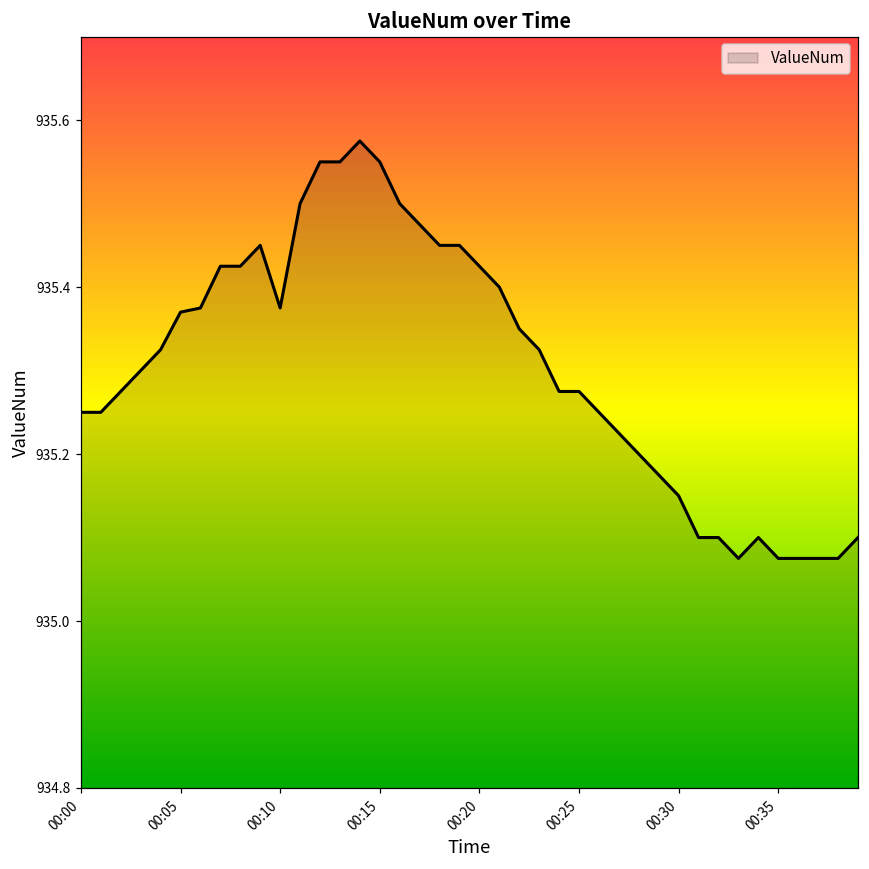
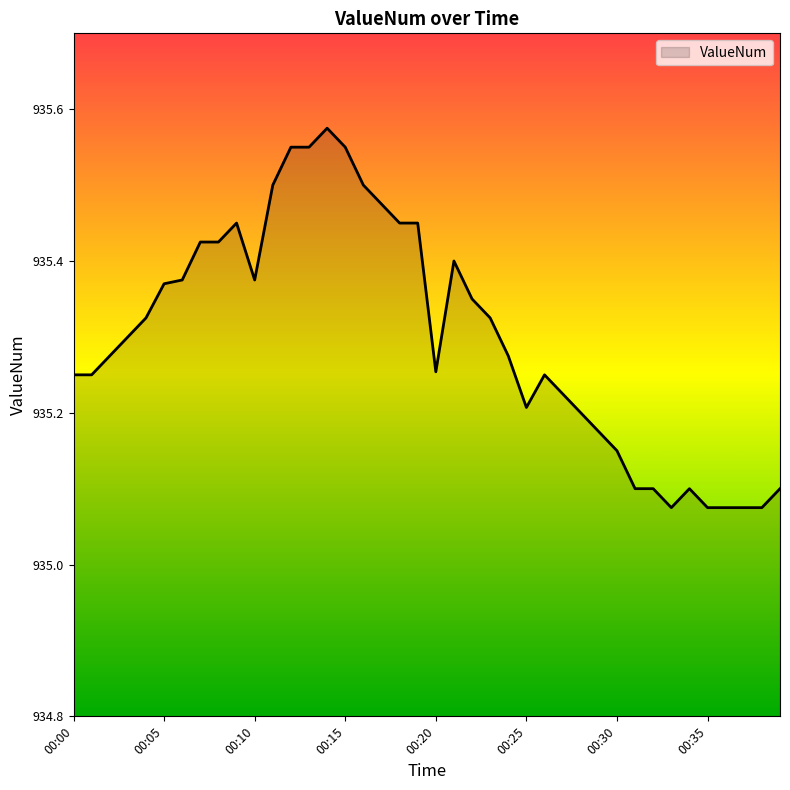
00:20: 935.43 -> 935.25
00:25: 935.28 -> 935.21
